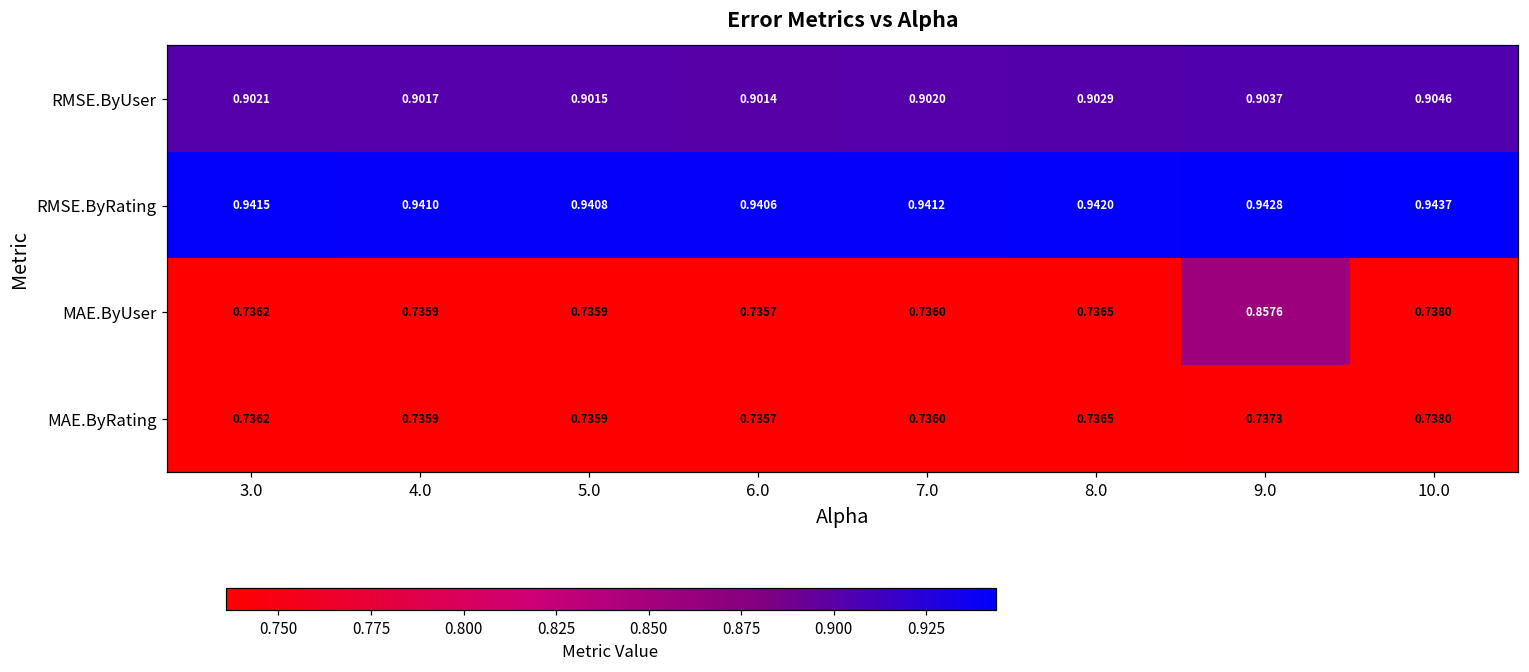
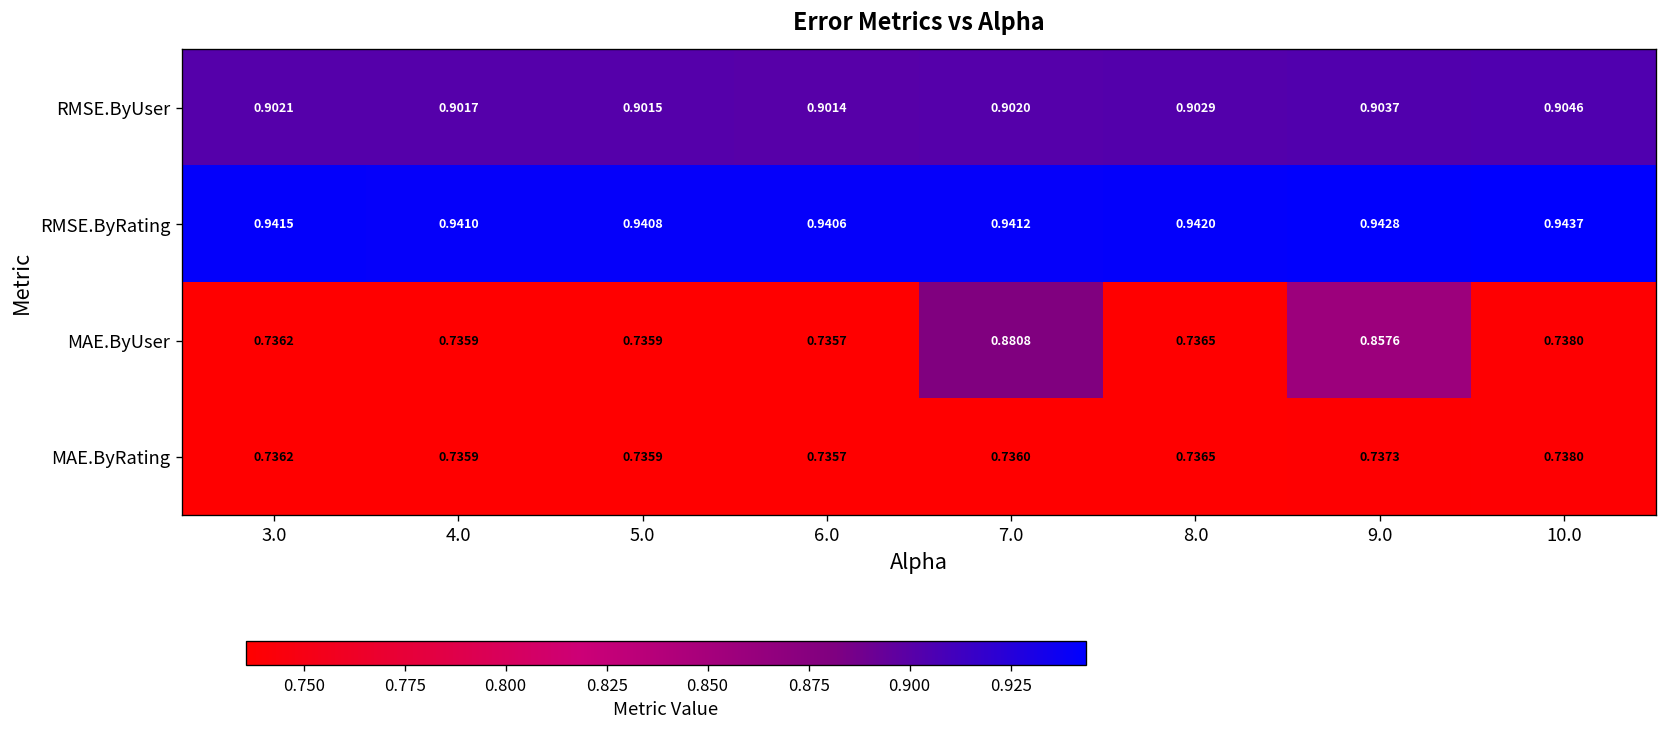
MAE.ByUser, 7.0: 0.7360 -> 0.8808
